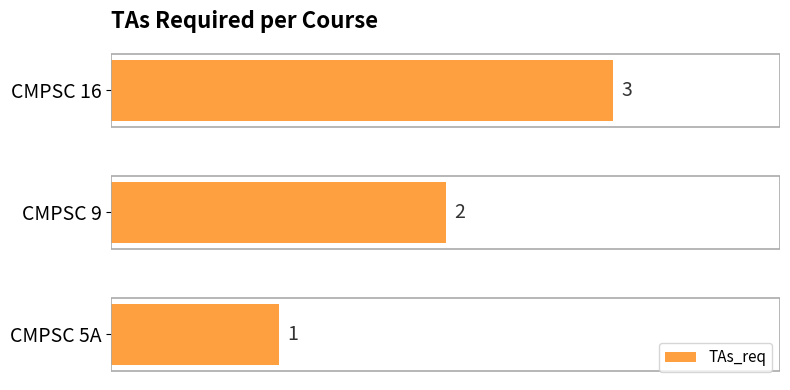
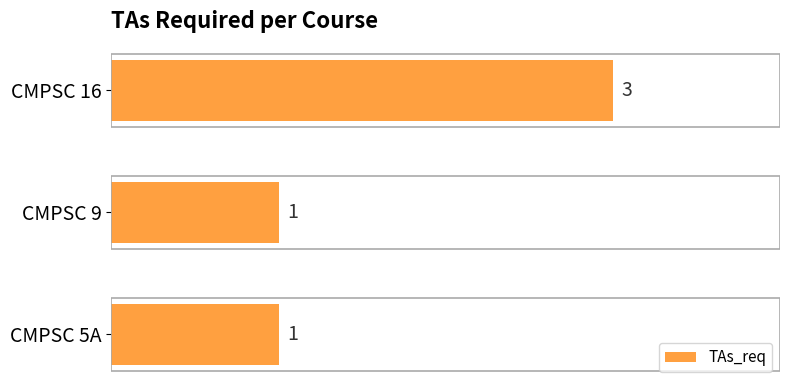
CMPSC 9: 2 -> 1
